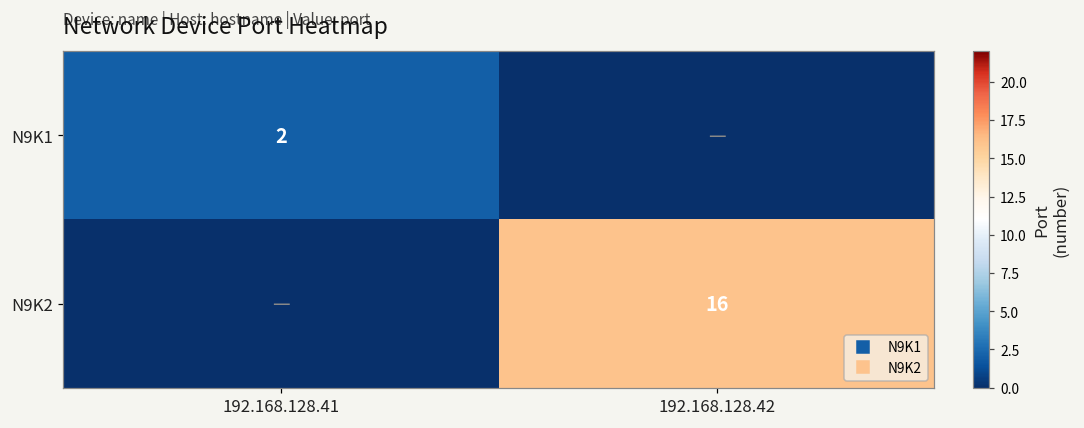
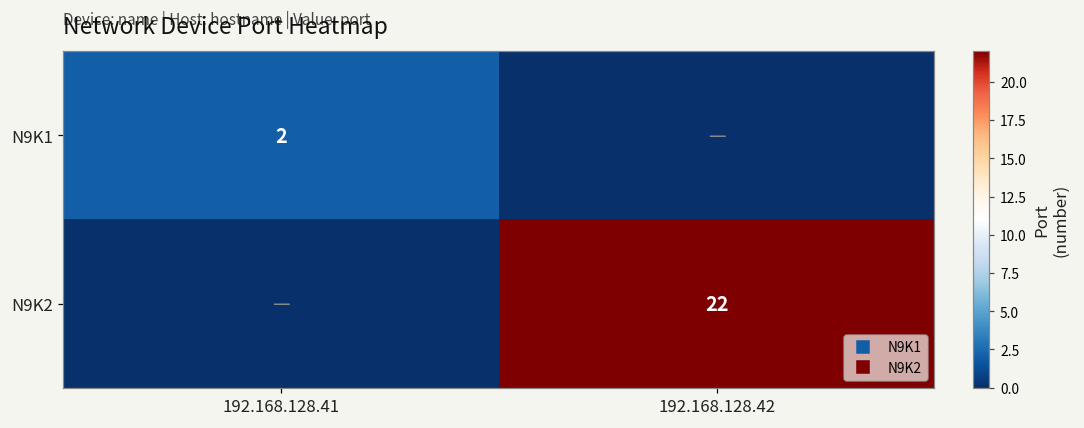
N9K2, 192.168.128.42: 16 -> 22
